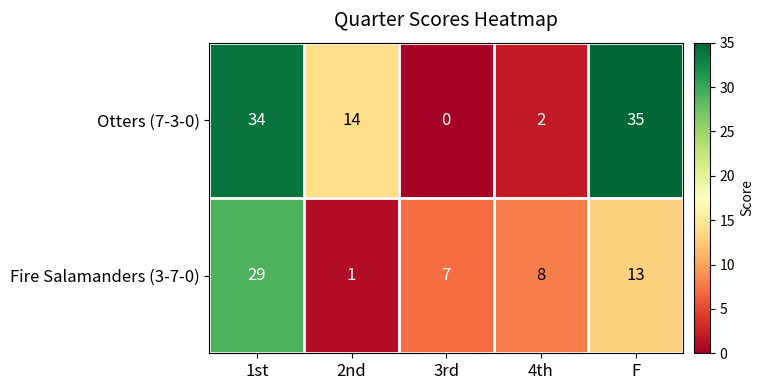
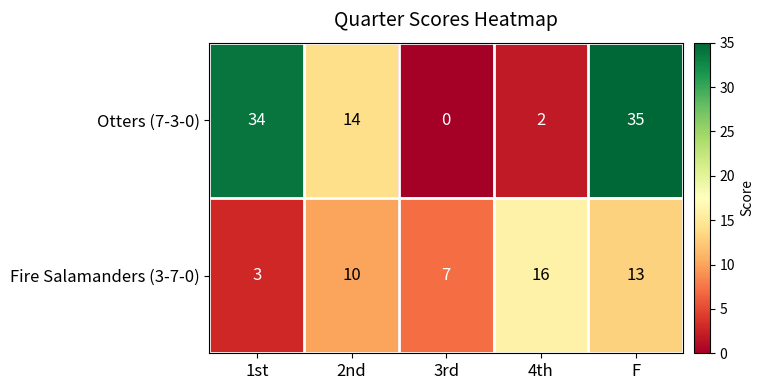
Fire Salamanders (3-7-0), 1st: 29 -> 3
Fire Salamanders (3-7-0), 2nd: 1 -> 10
Fire Salamanders (3-7-0), 4th: 8 -> 16
